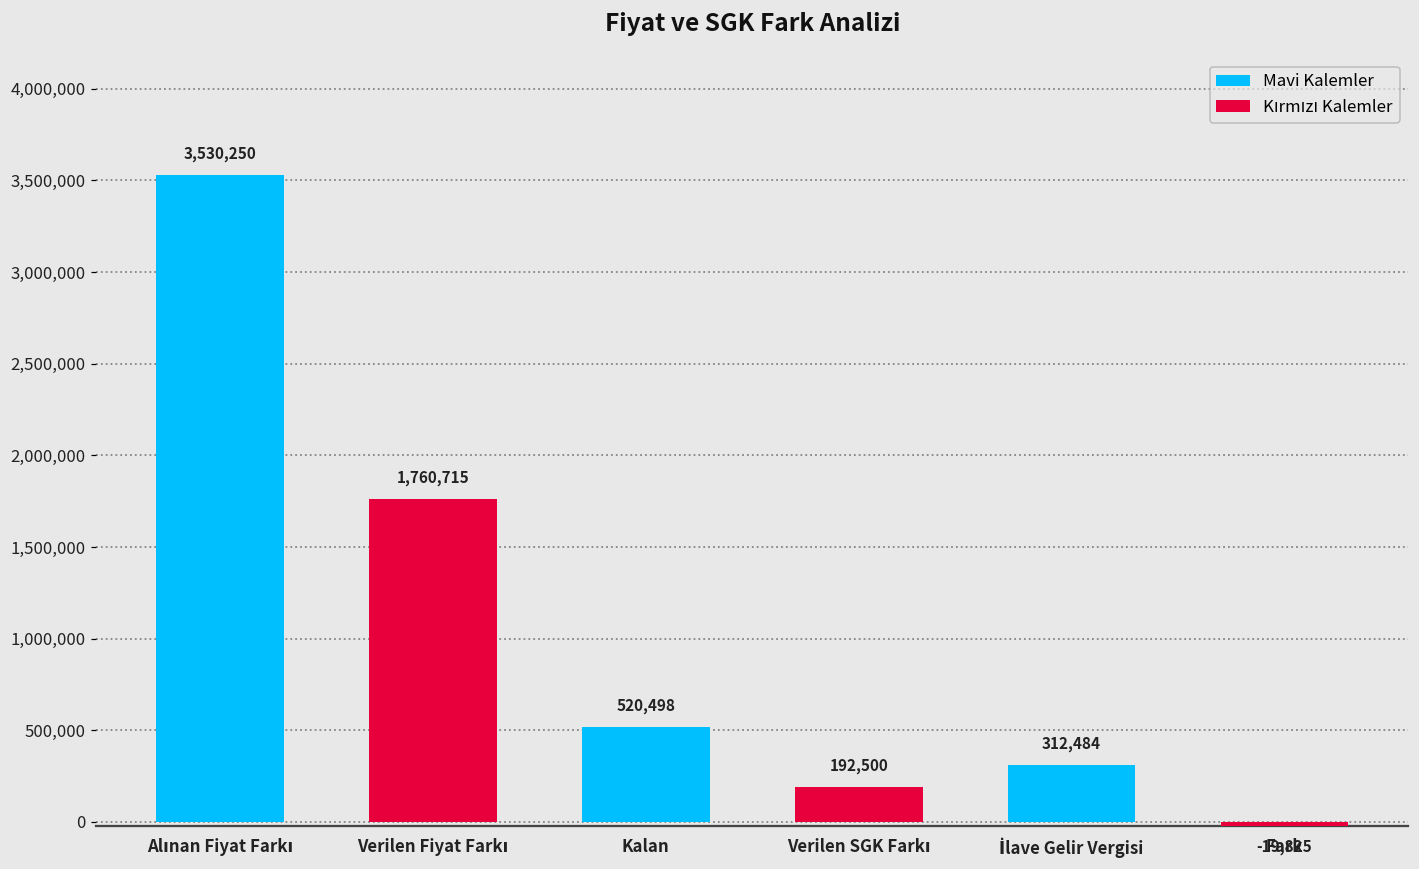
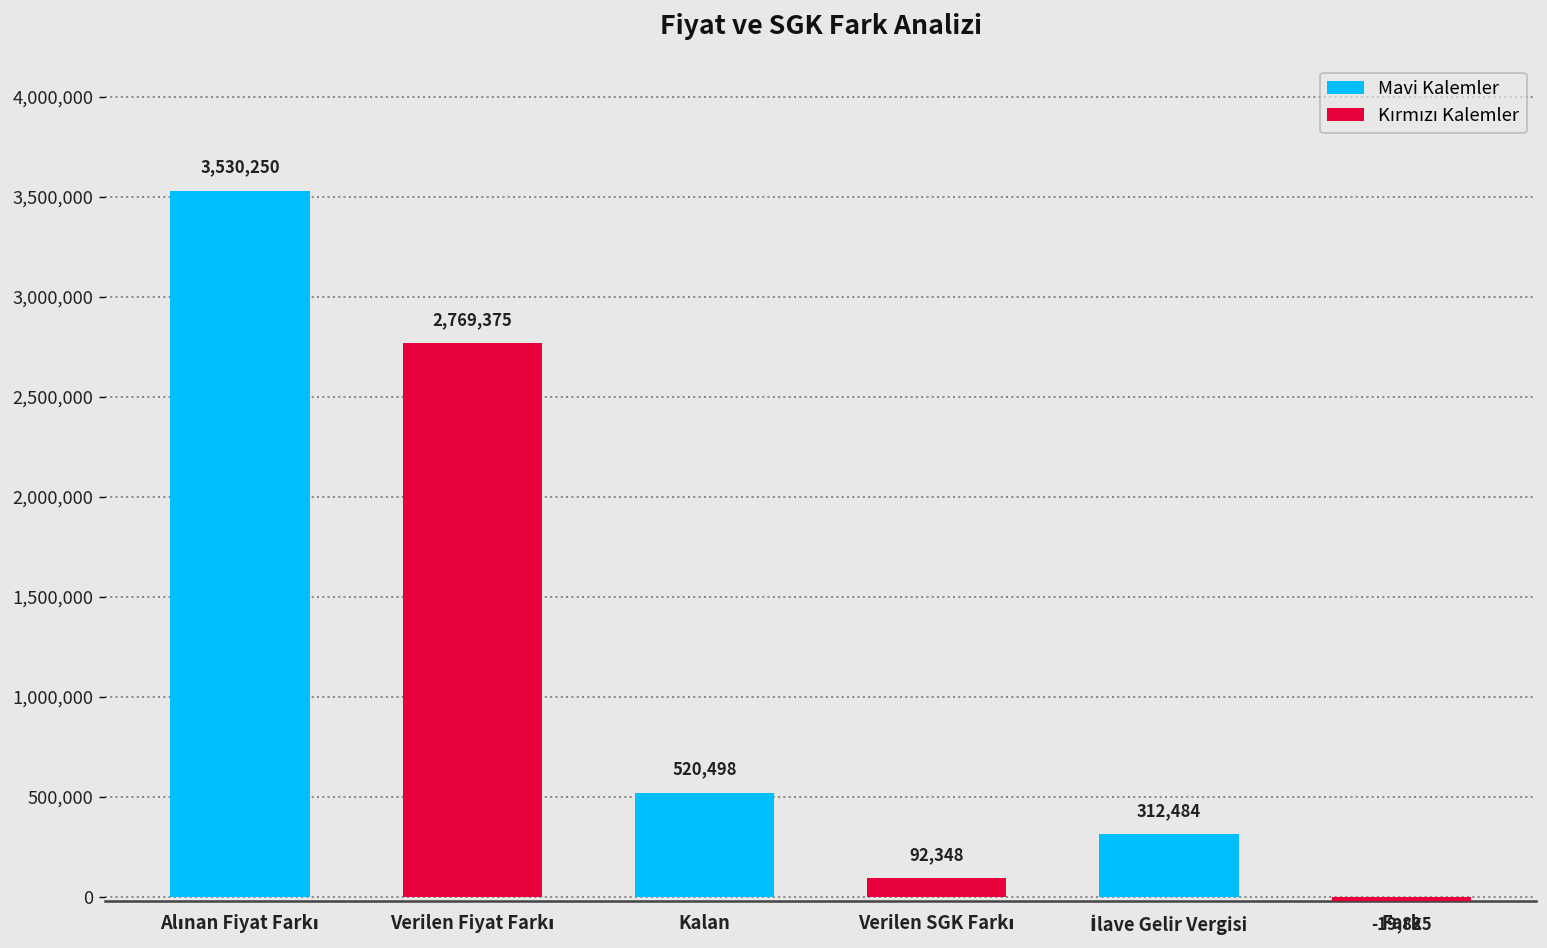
Verilen Fiyat Farkı: 1,760,715 -> 2,769,375
Verilen SGK Farkı: 192,500 -> 92,348
